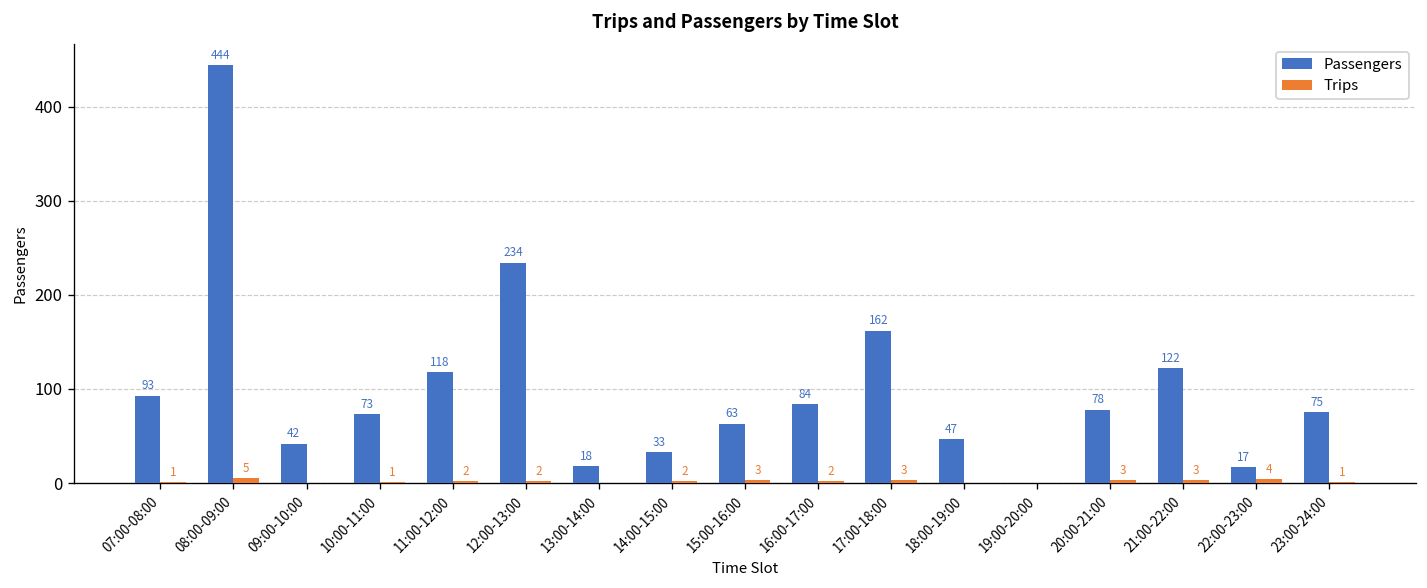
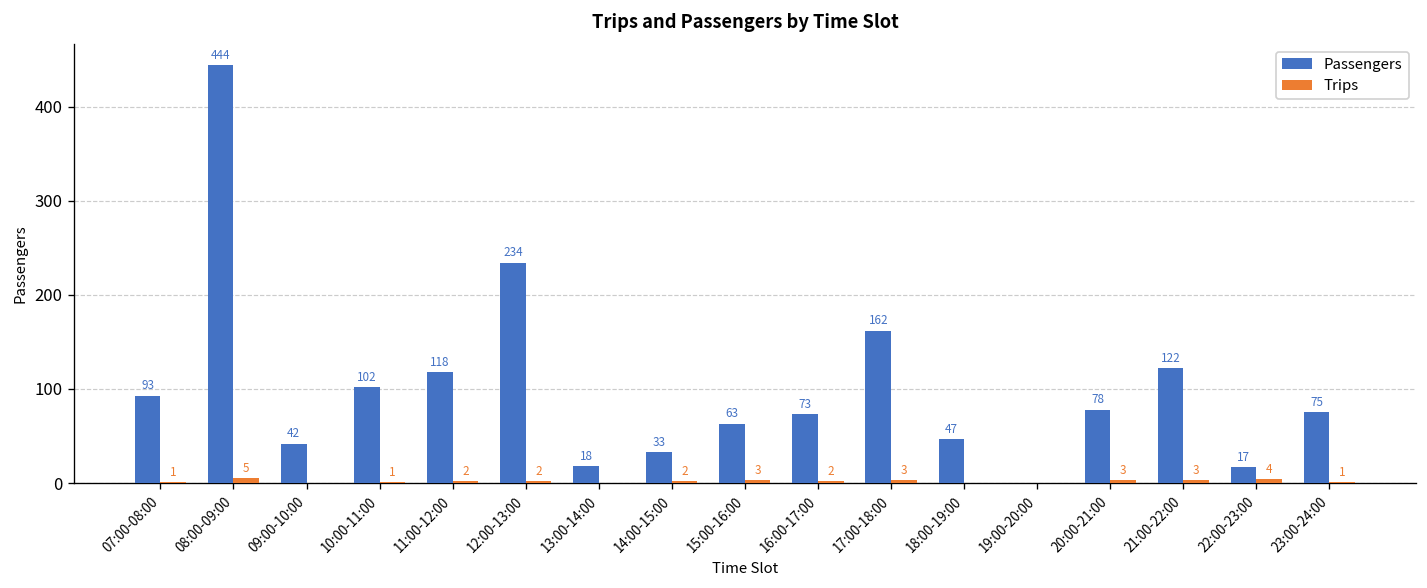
Passengers, 10:00-11:00: 73 -> 102
Passengers, 16:00-17:00: 84 -> 73
